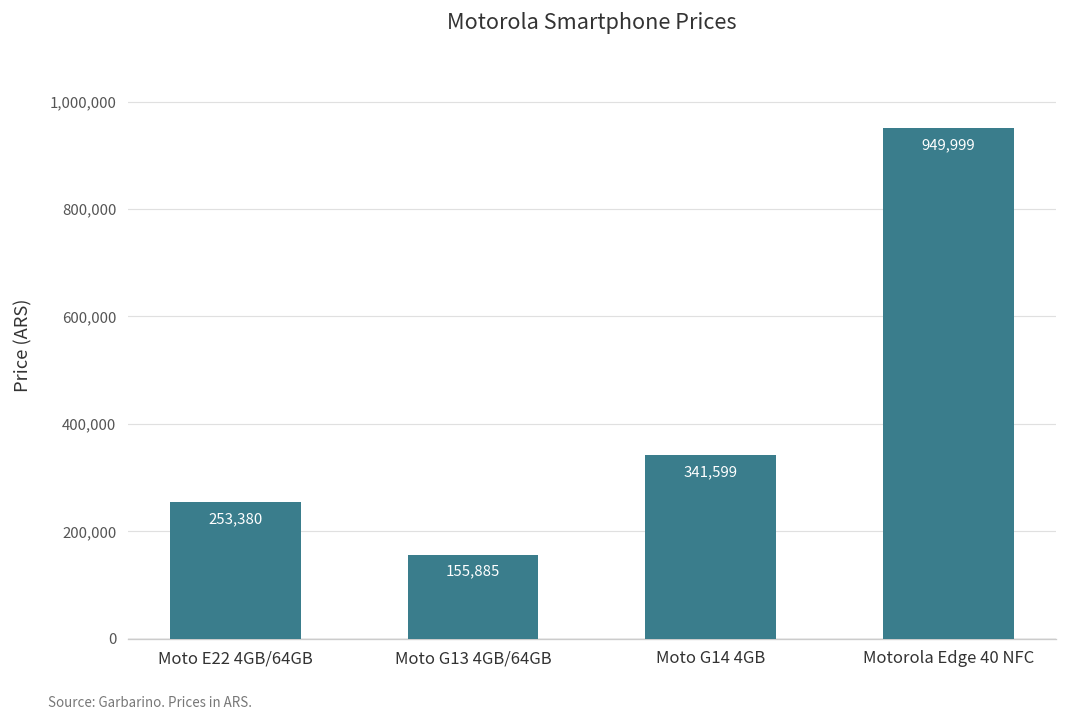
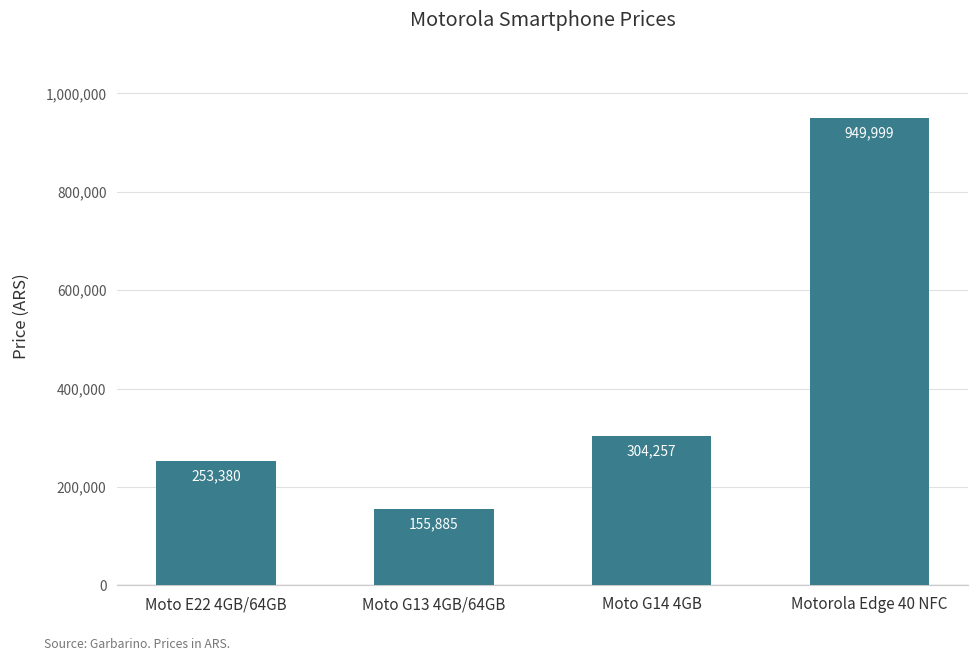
Moto G14 4GB: 341,599 -> 304,257
